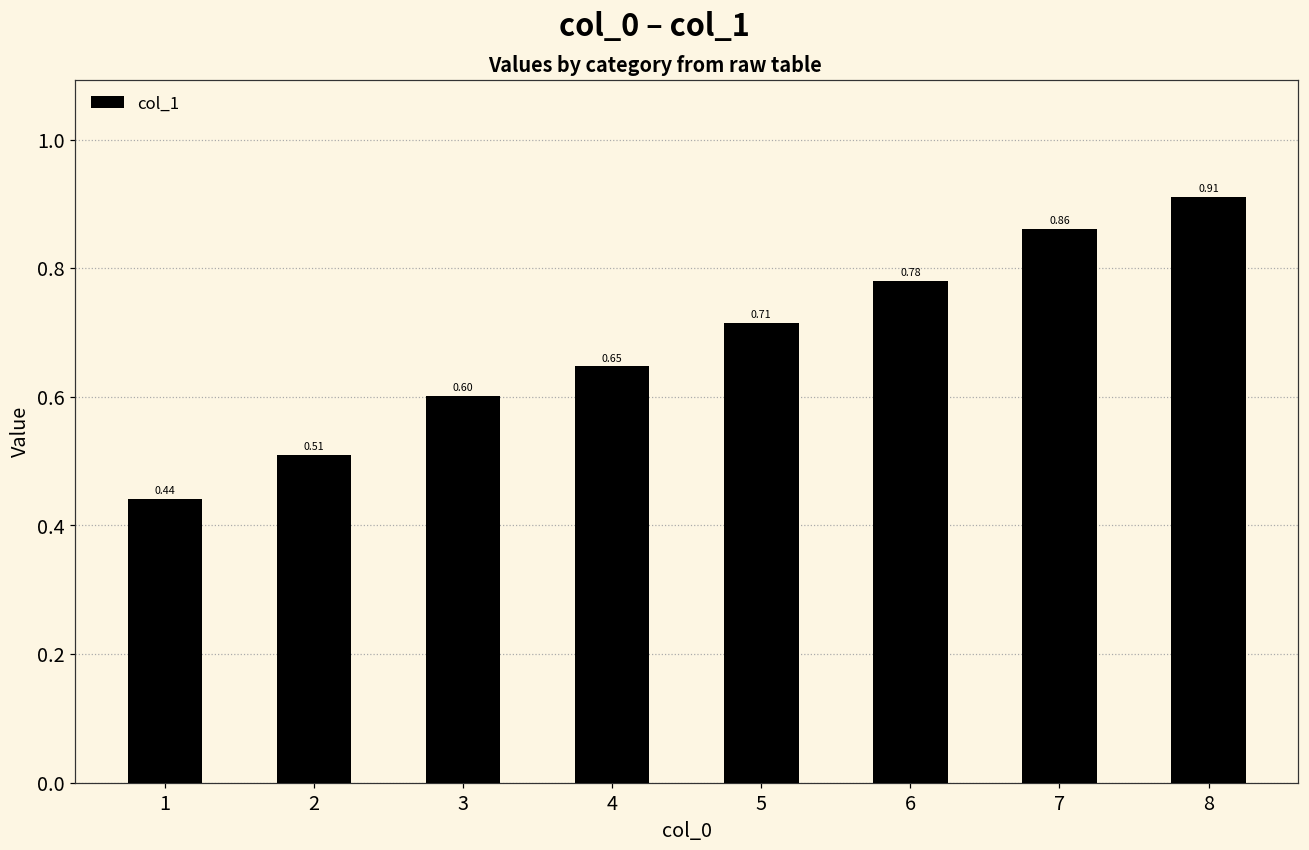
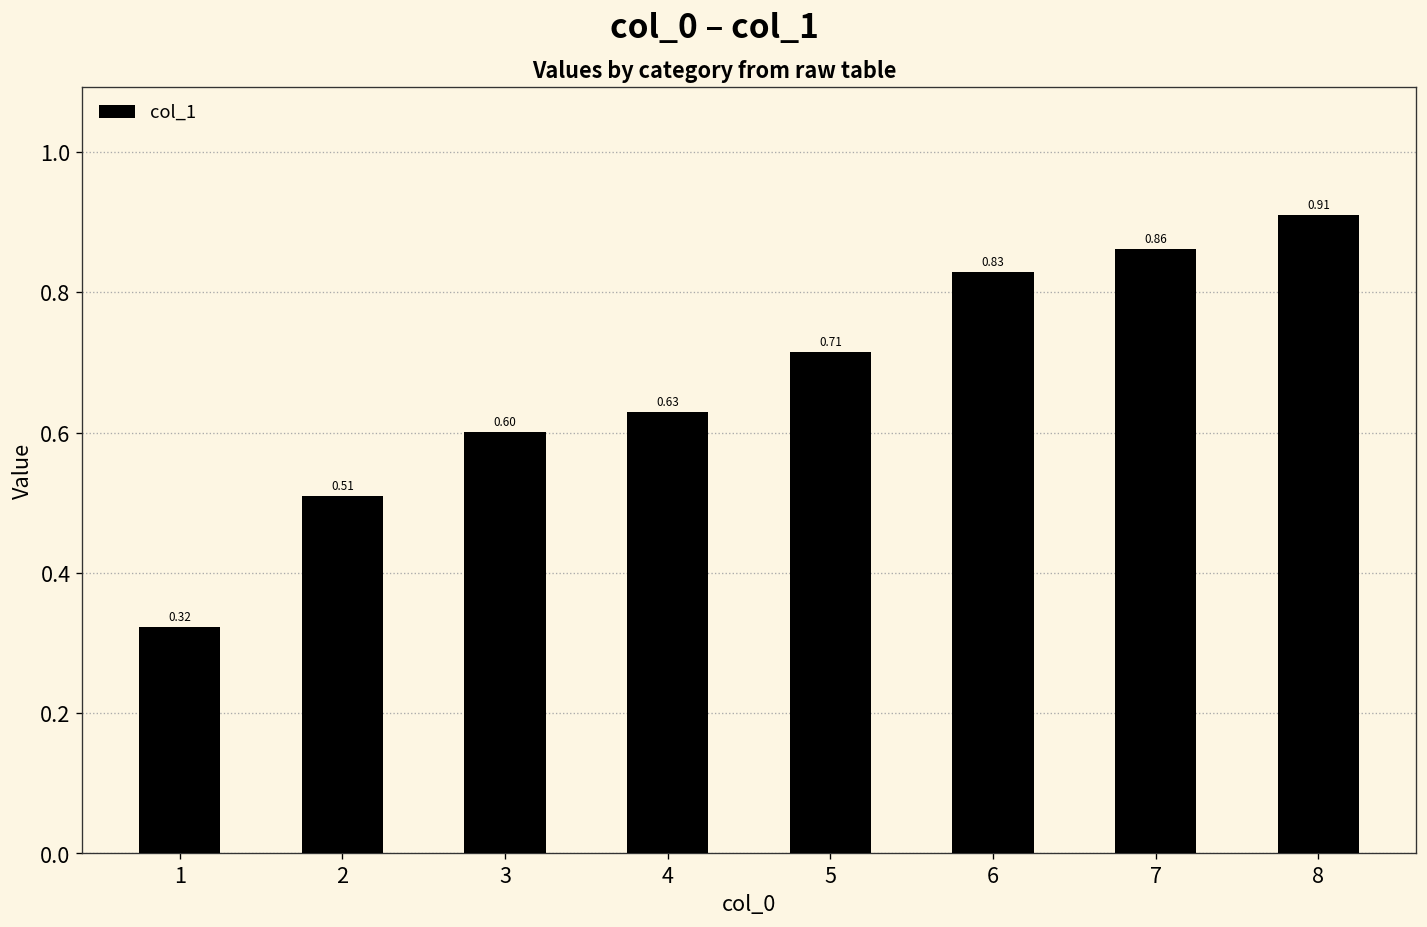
1: 0.44 -> 0.32
4: 0.65 -> 0.63
6: 0.78 -> 0.83
